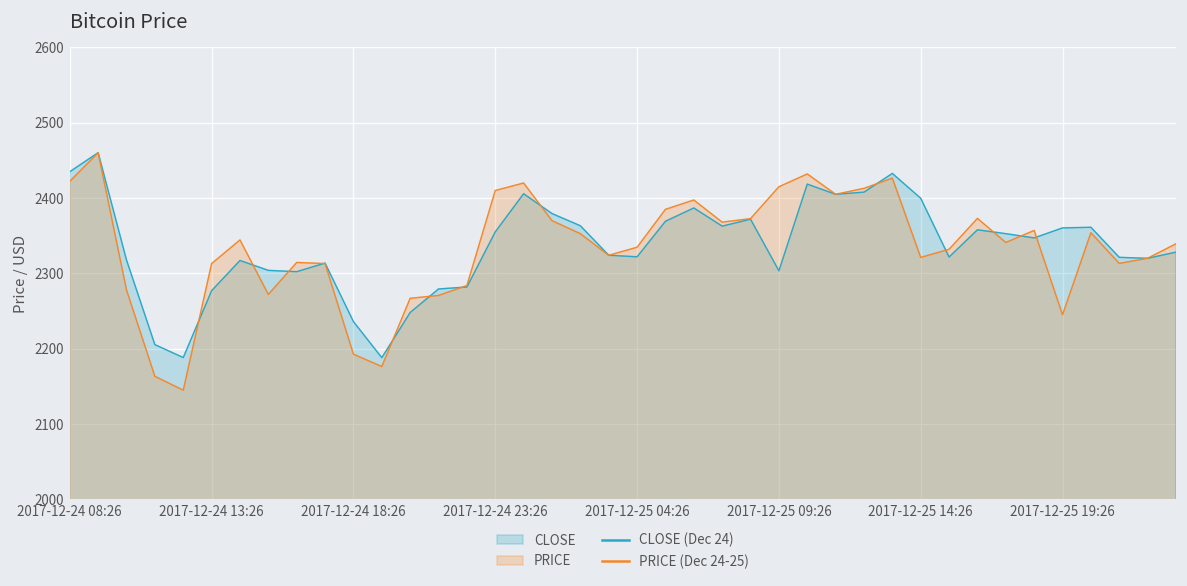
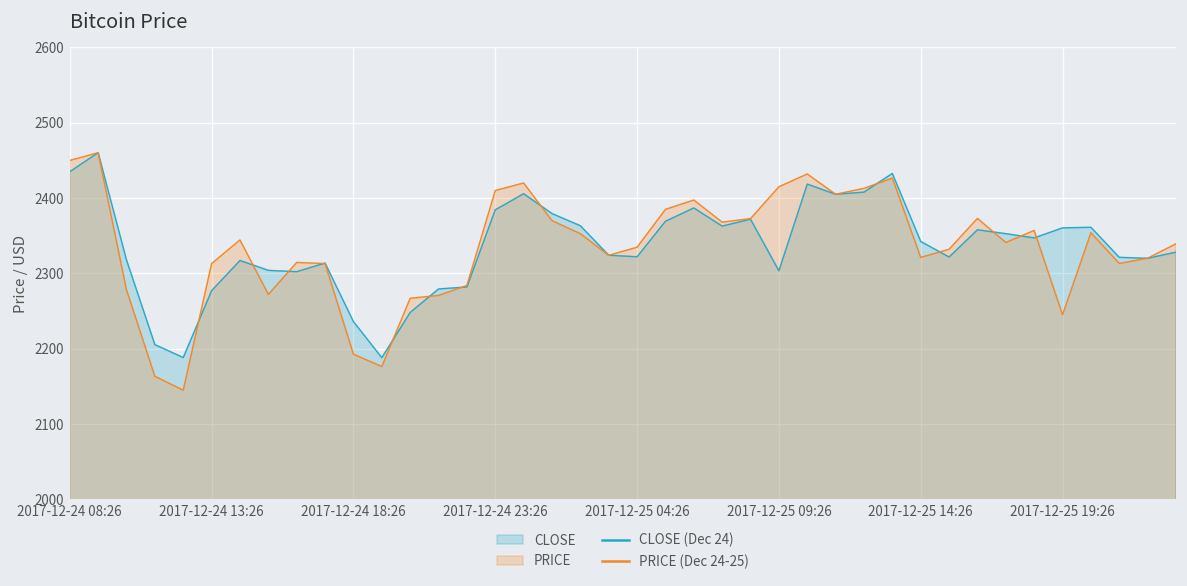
PRICE, 2017-12-24 08:26: 2420 -> 2450
CLOSE, 2017-12-24 23:26: 2360 -> 2380
CLOSE, 2017-12-25 14:26: 2400 -> 2340
